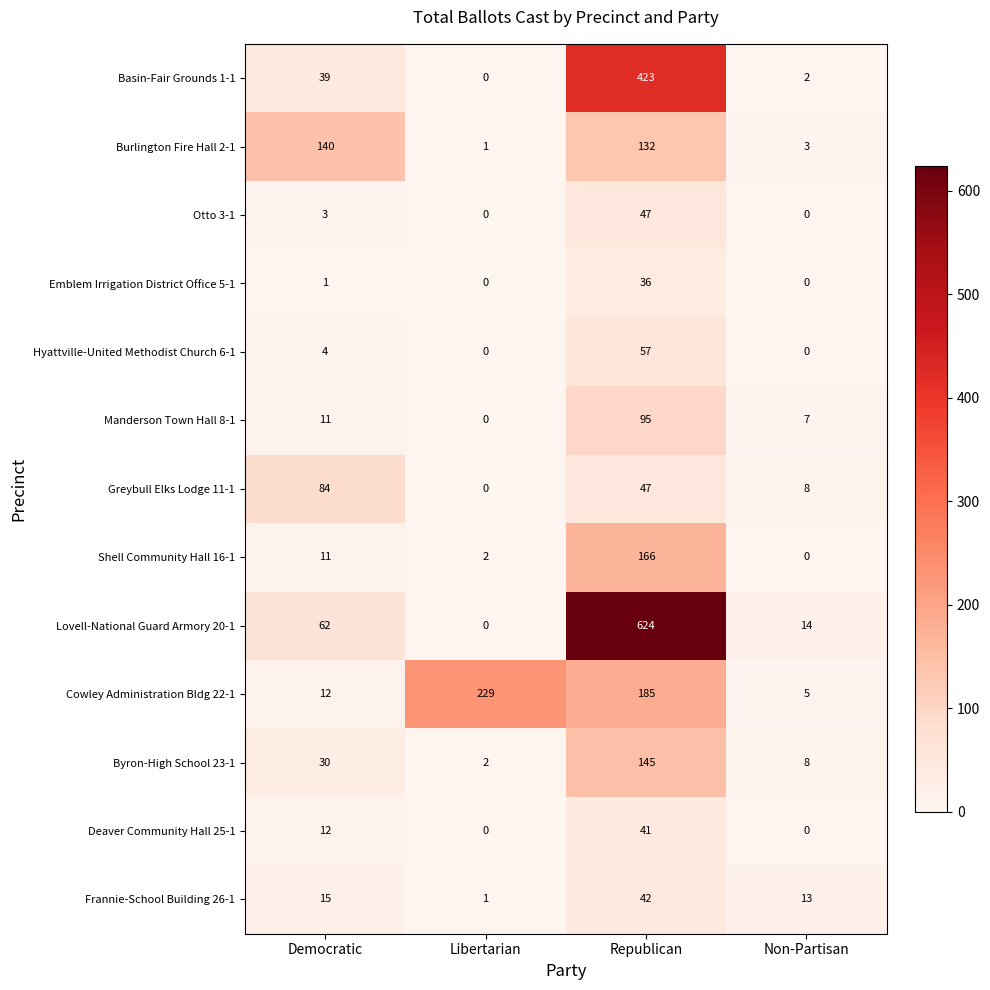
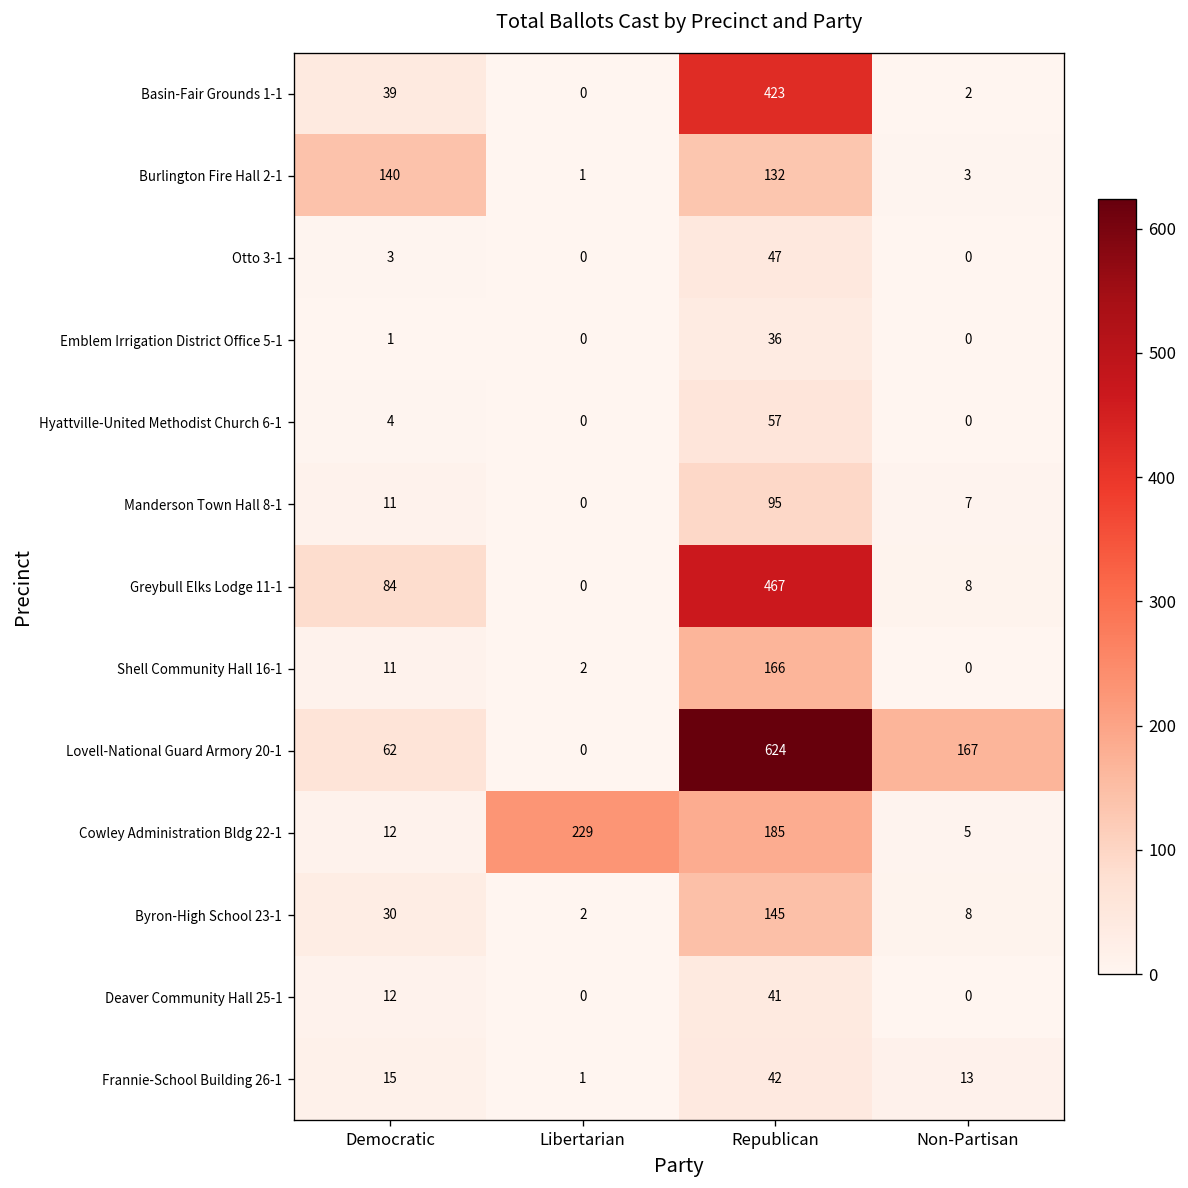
Greybull Elks Lodge 11-1, Republican: 47 -> 467
Lovell-National Guard Armory 20-1, Non-Partisan: 14 -> 167
